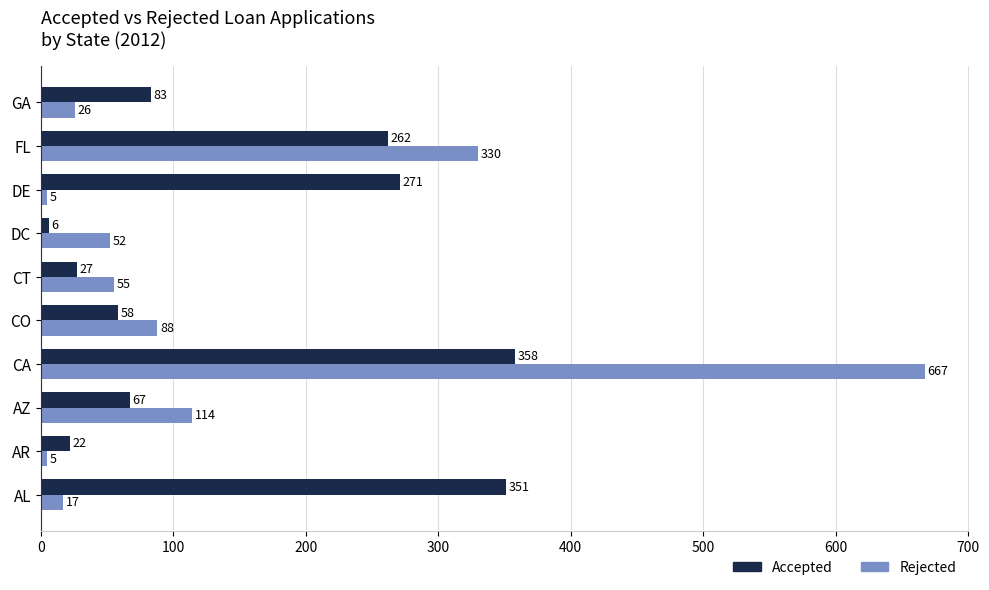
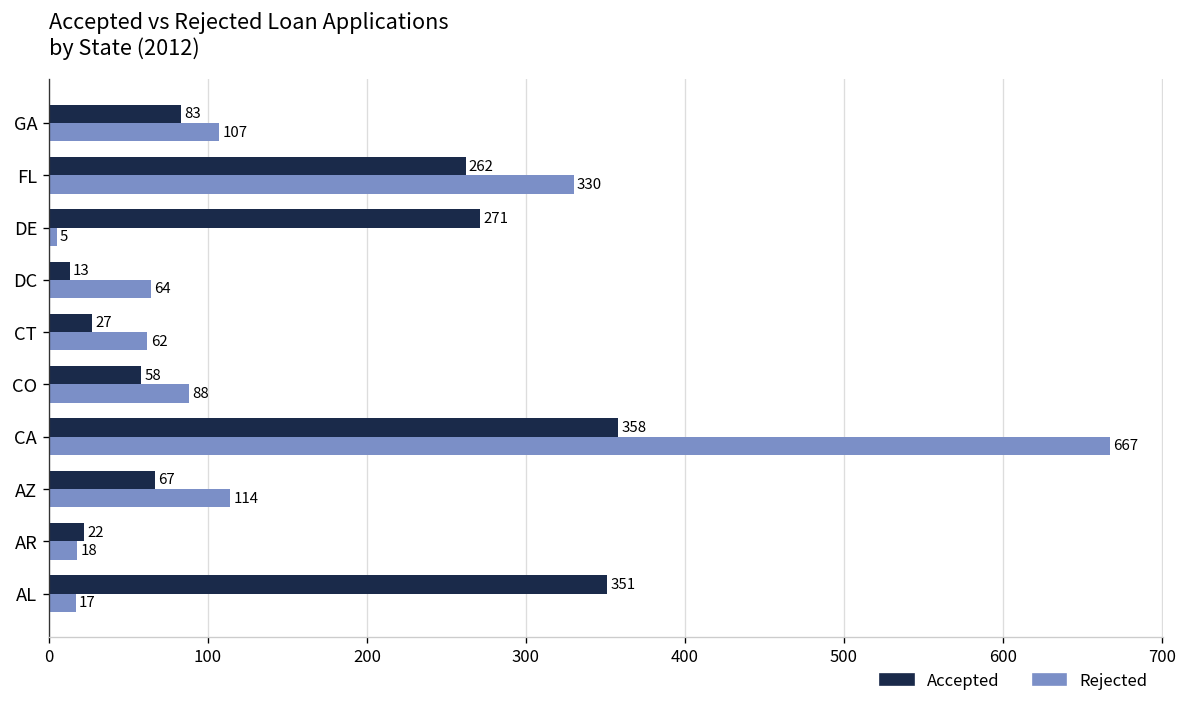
Rejected, GA: 26 -> 107
Accepted, DC: 6 -> 13
Rejected, DC: 52 -> 64
Rejected, CT: 55 -> 62
Rejected, AR: 5 -> 18
